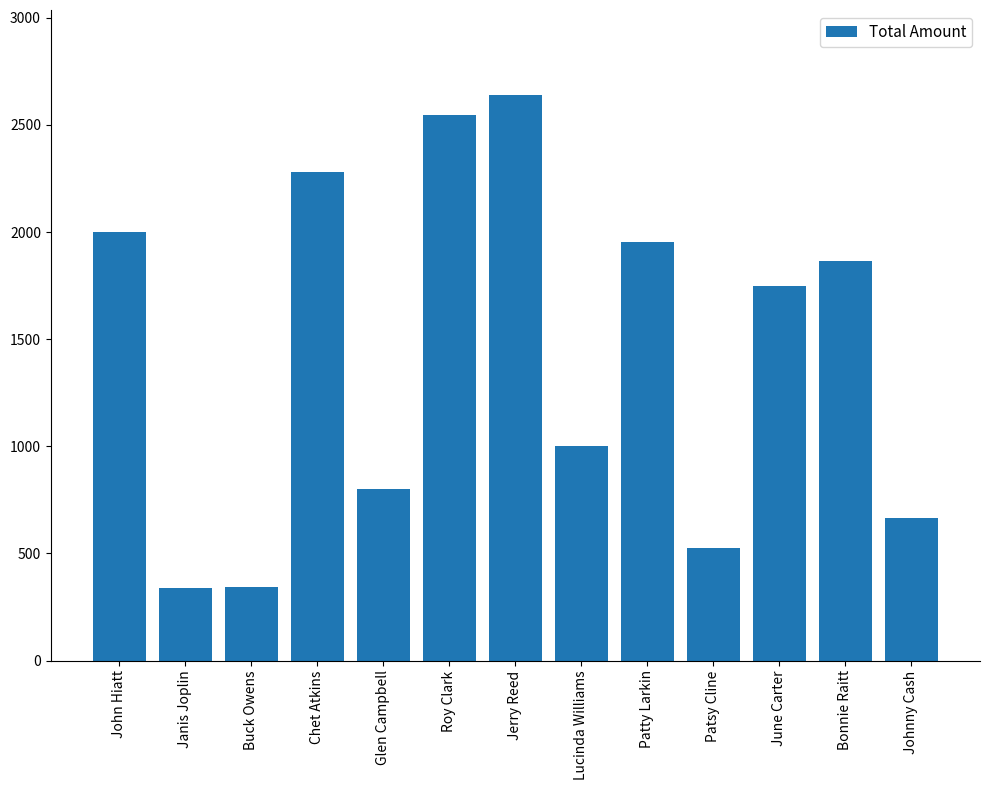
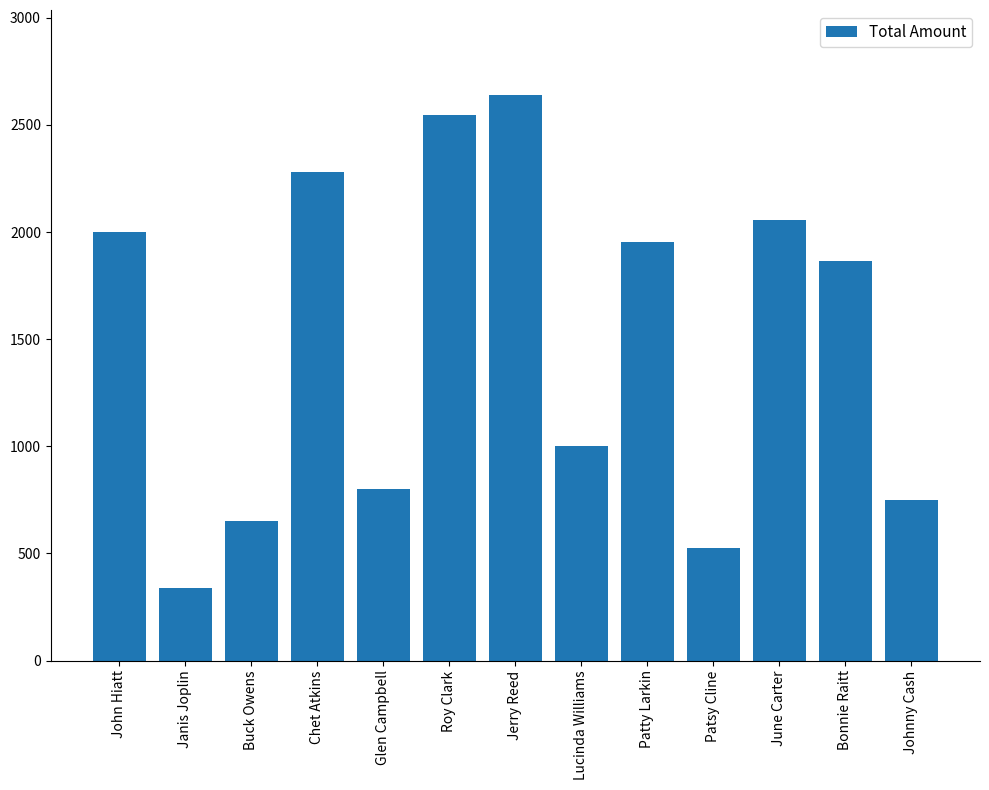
Buck Owens: 350 -> 650
June Carter: 1750 -> 2050
Johnny Cash: 660 -> 750
